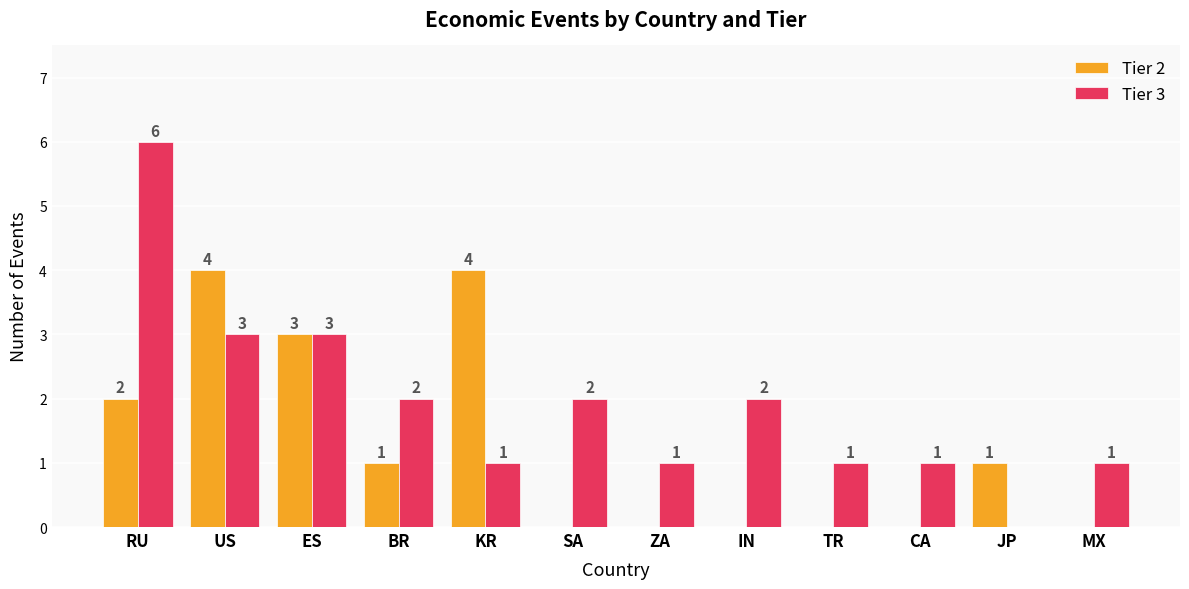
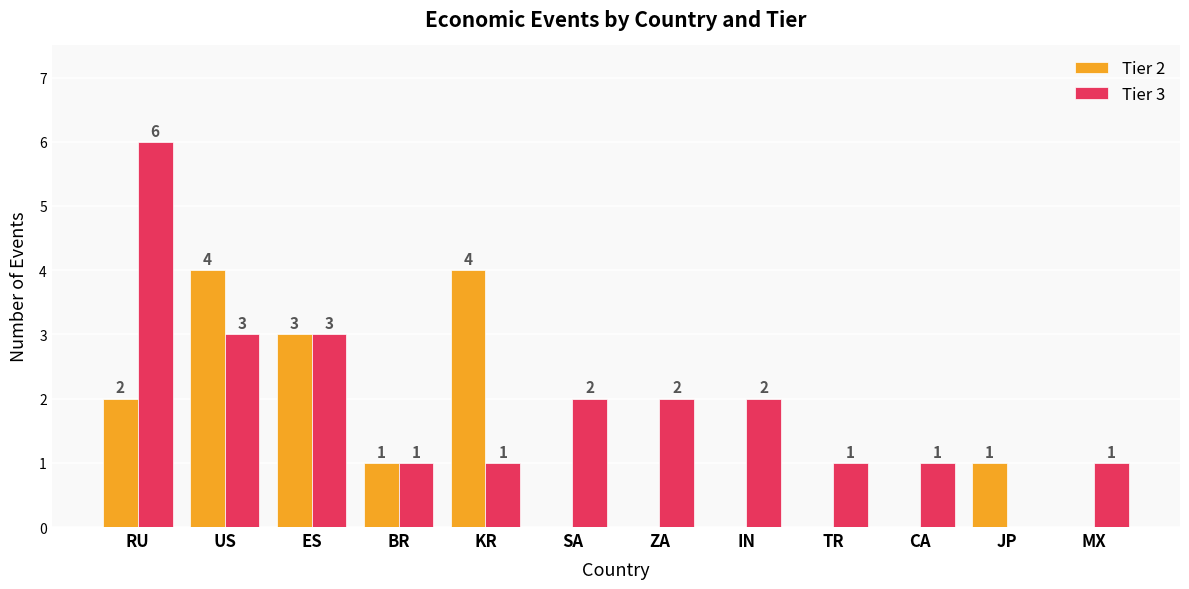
Tier 3, BR: 2 -> 1
Tier 3, ZA: 1 -> 2
